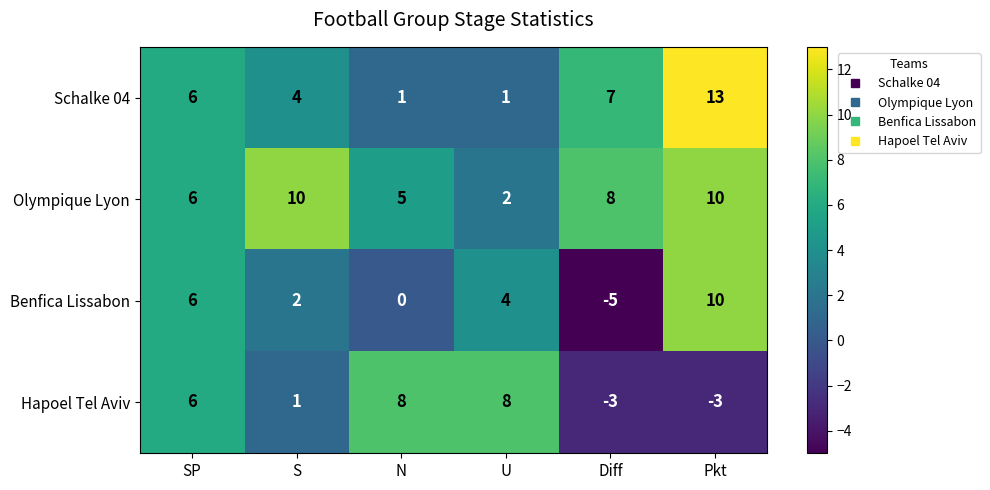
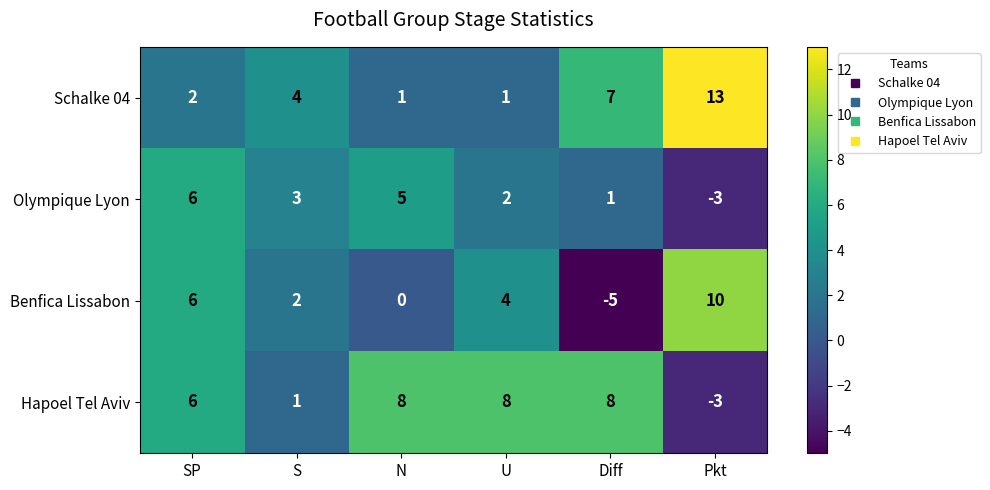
Schalke 04, SP: 6 -> 2
Olympique Lyon, S: 10 -> 3
Olympique Lyon, Diff: 8 -> 1
Olympique Lyon, Pkt: 10 -> -3
Hapoel Tel Aviv, Diff: -3 -> 8
